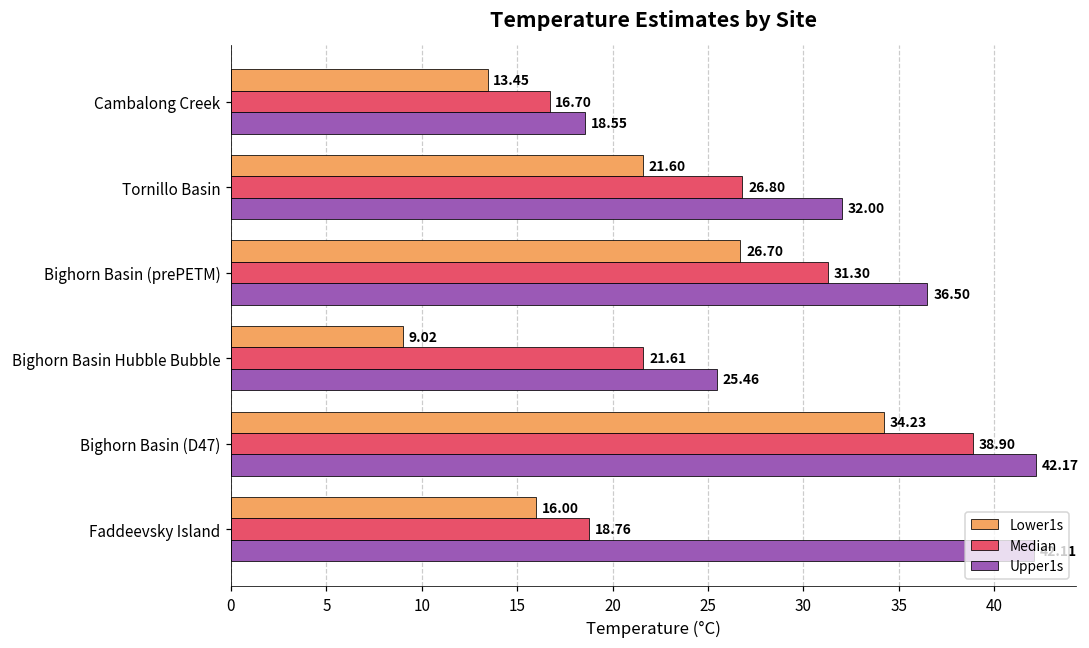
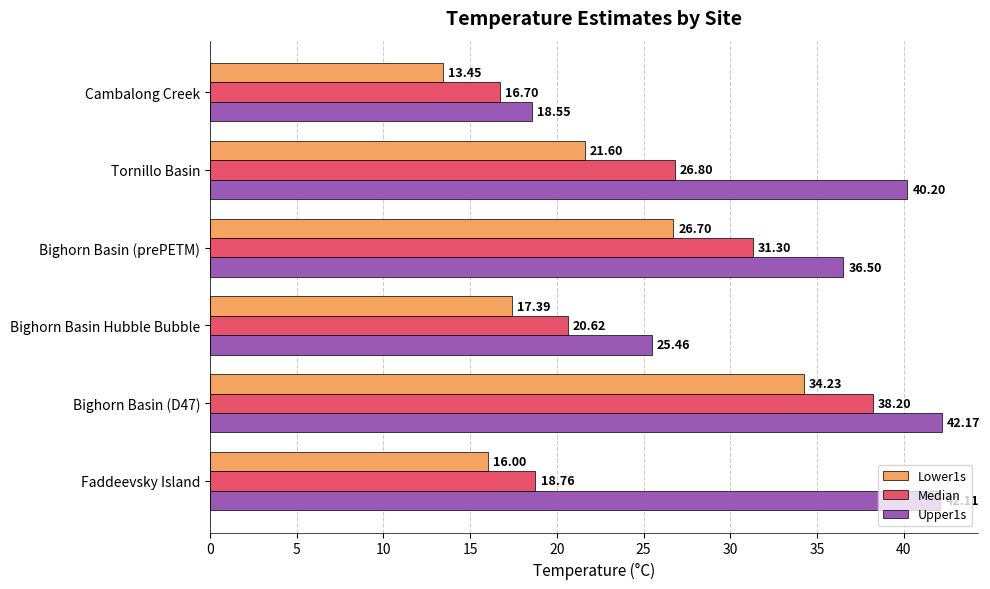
Upper1s, Tornillo Basin: 32.00 -> 40.20
Lower1s, Bighorn Basin Hubble Bubble: 9.02 -> 17.39
Median, Bighorn Basin Hubble Bubble: 21.61 -> 20.62
Median, Bighorn Basin (D47): 38.90 -> 38.20
